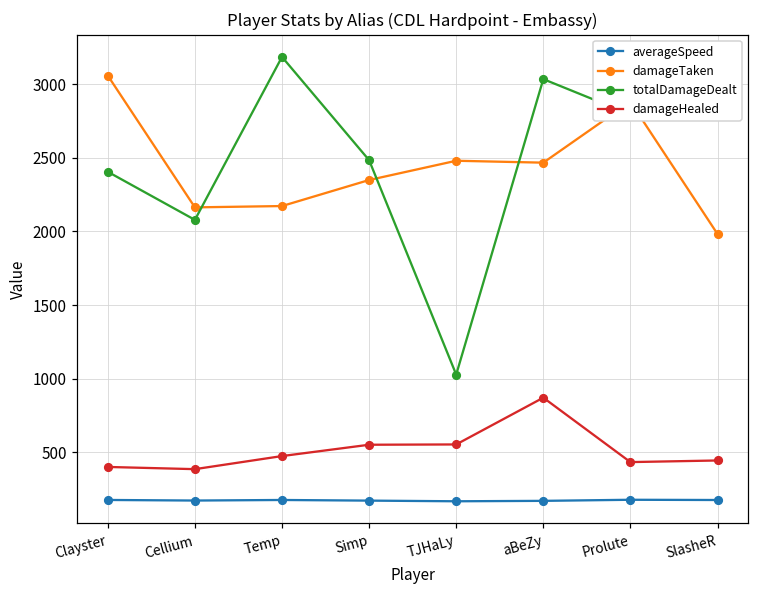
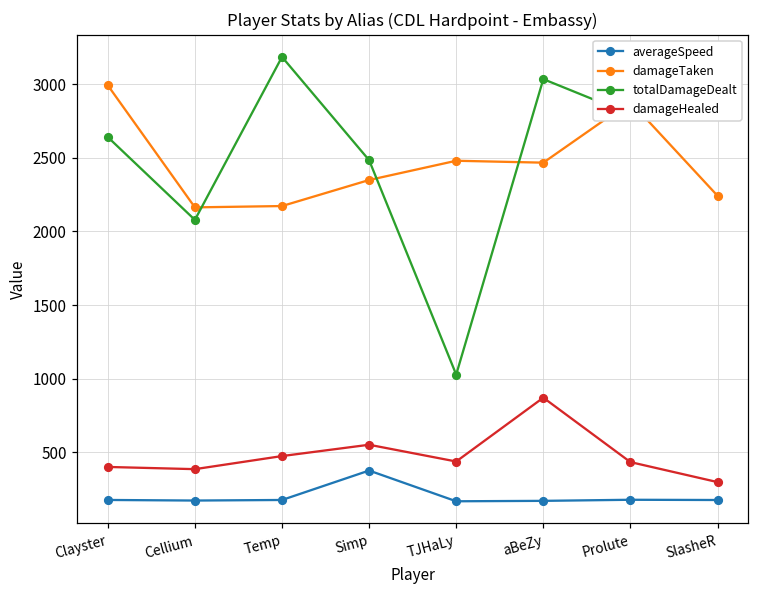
damageTaken, Clayster: 3060 -> 2990
totalDamageDealt, Clayster: 2410 -> 2640
averageSpeed, Simp: 170 -> 370
damageHealed, TJHaLy: 550 -> 440
damageTaken, SlasheR: 1980 -> 2240
damageHealed, SlasheR: 440 -> 300
